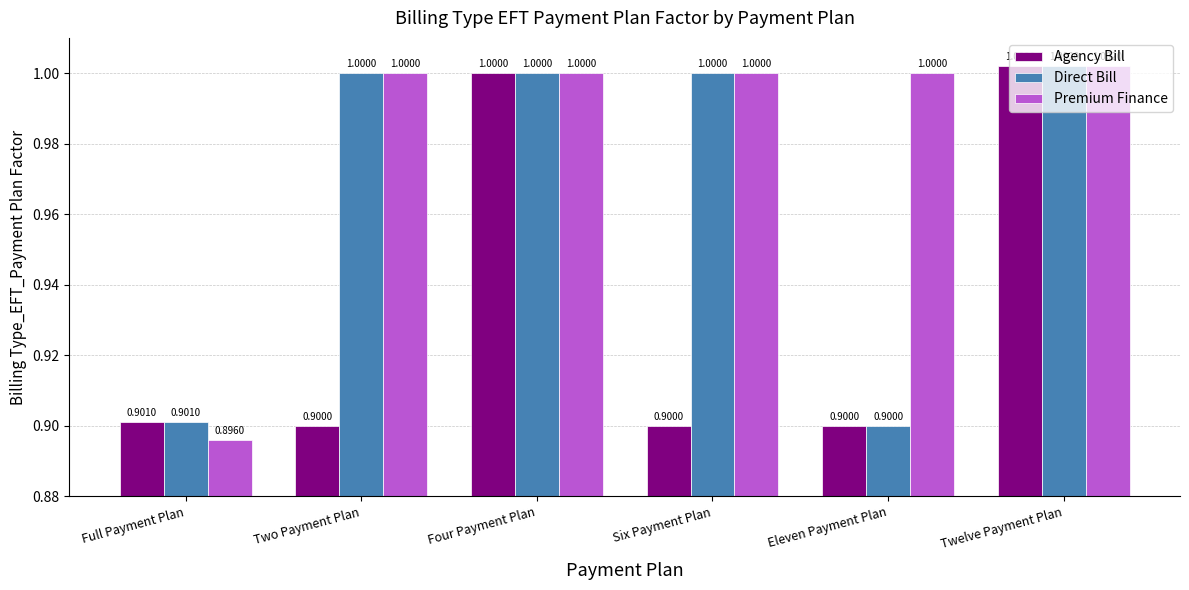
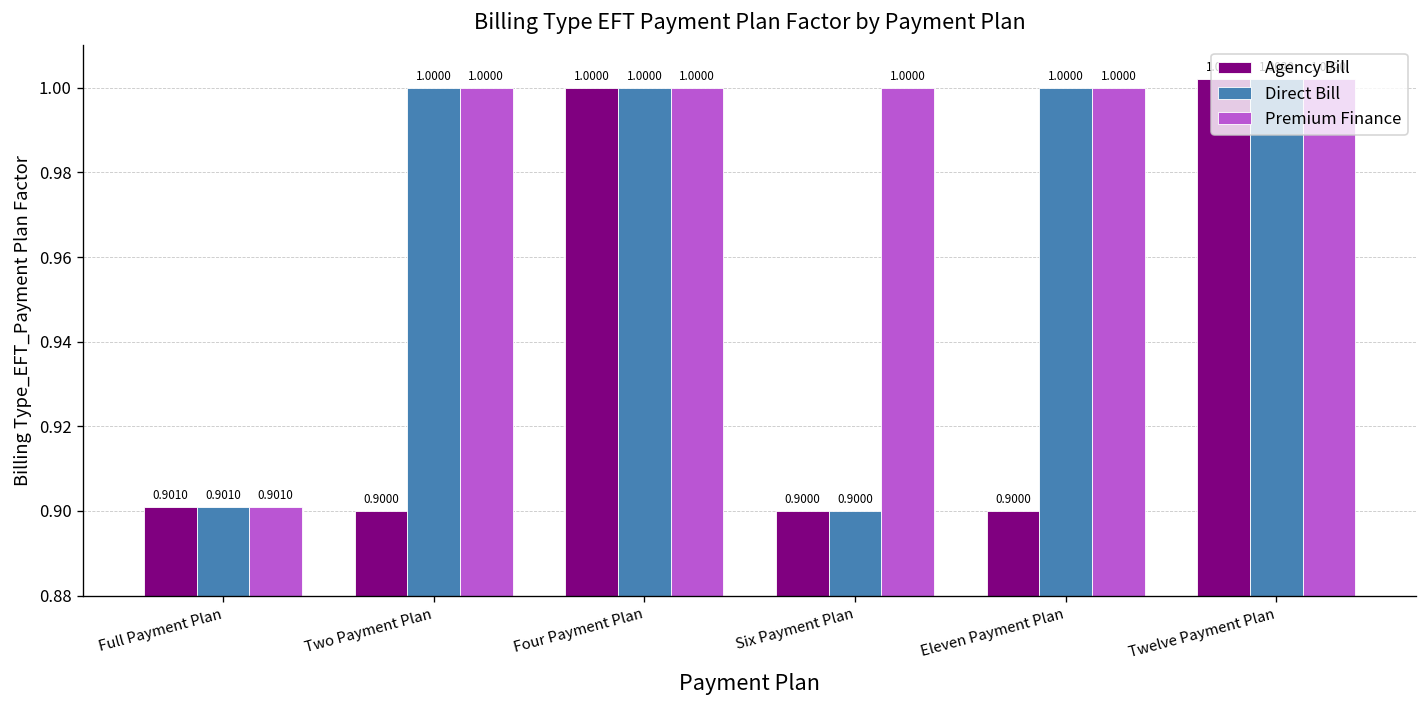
Premium Finance, Full Payment Plan: 0.8960 -> 0.9010
Direct Bill, Six Payment Plan: 1.0000 -> 0.9000
Direct Bill, Eleven Payment Plan: 0.9000 -> 1.0000
